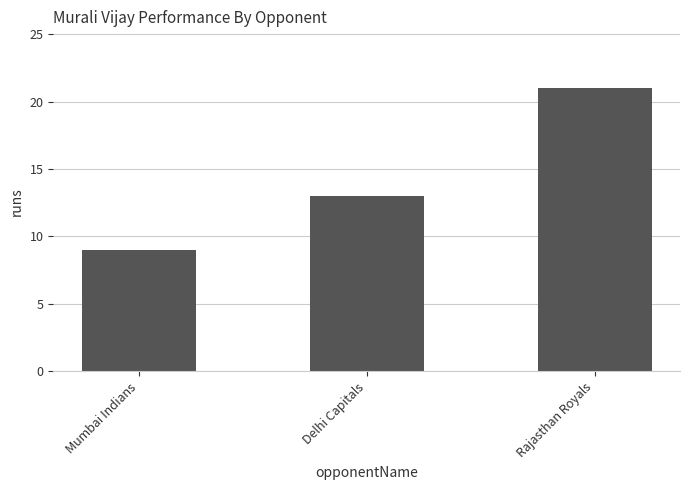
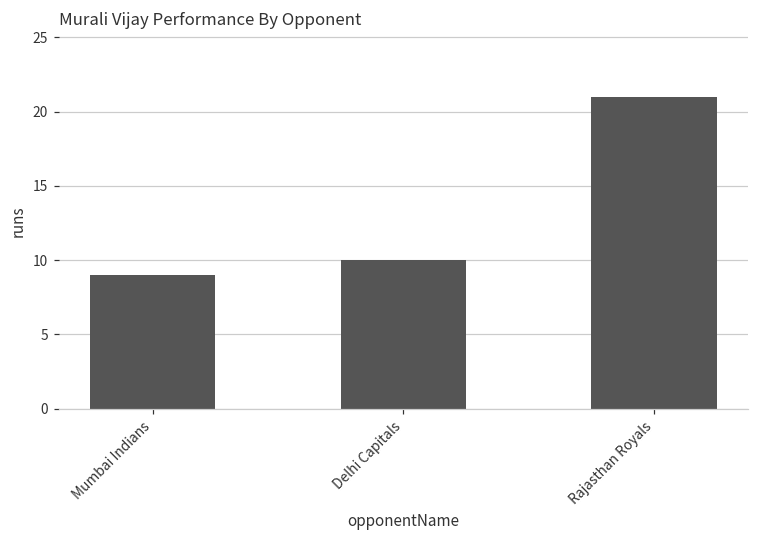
Delhi Capitals: 13 -> 10
